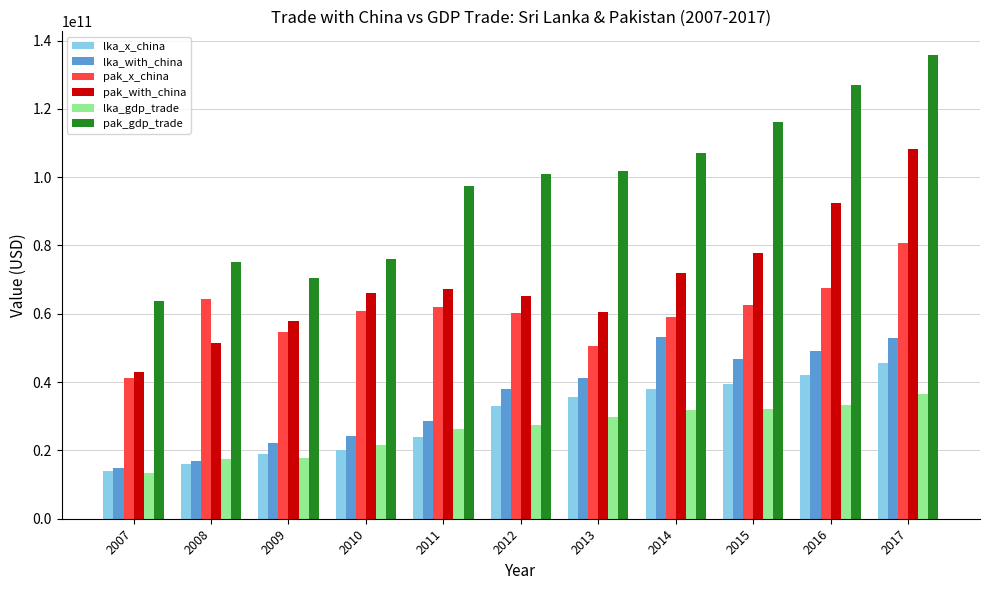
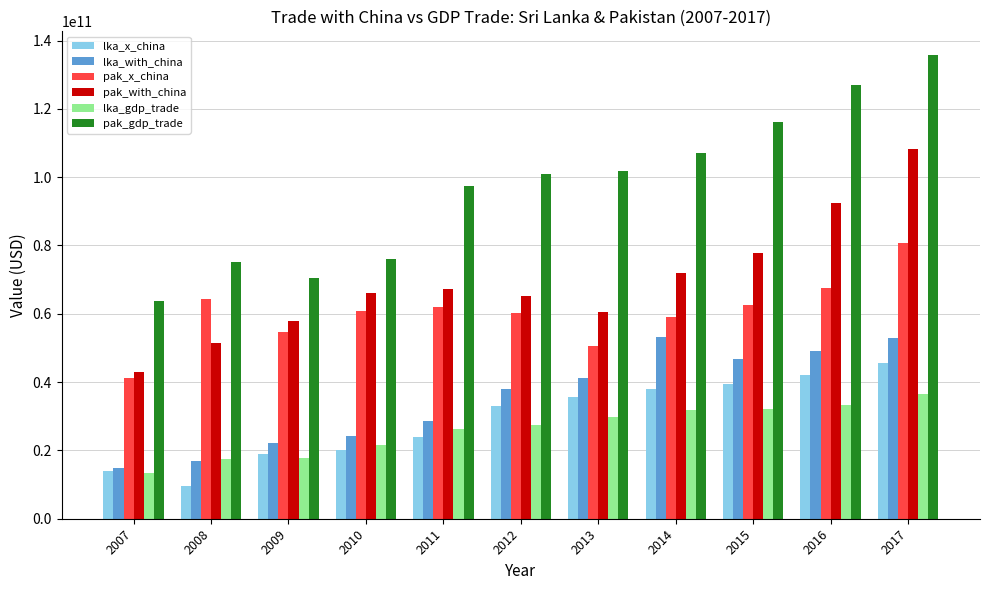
lka_x_china, 2008: 16000000000 -> 9000000000
